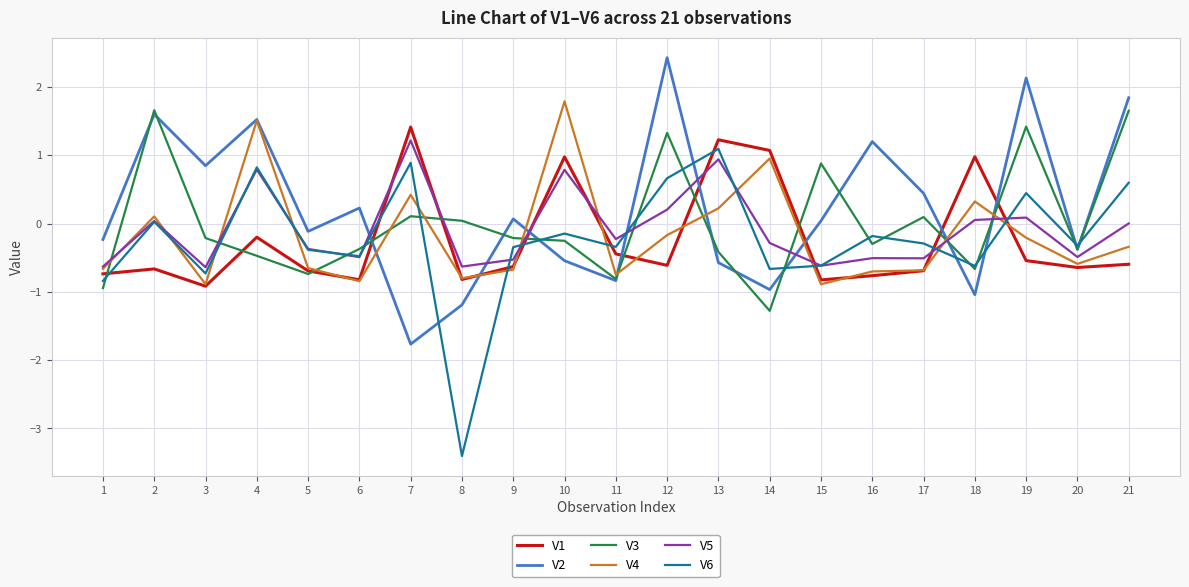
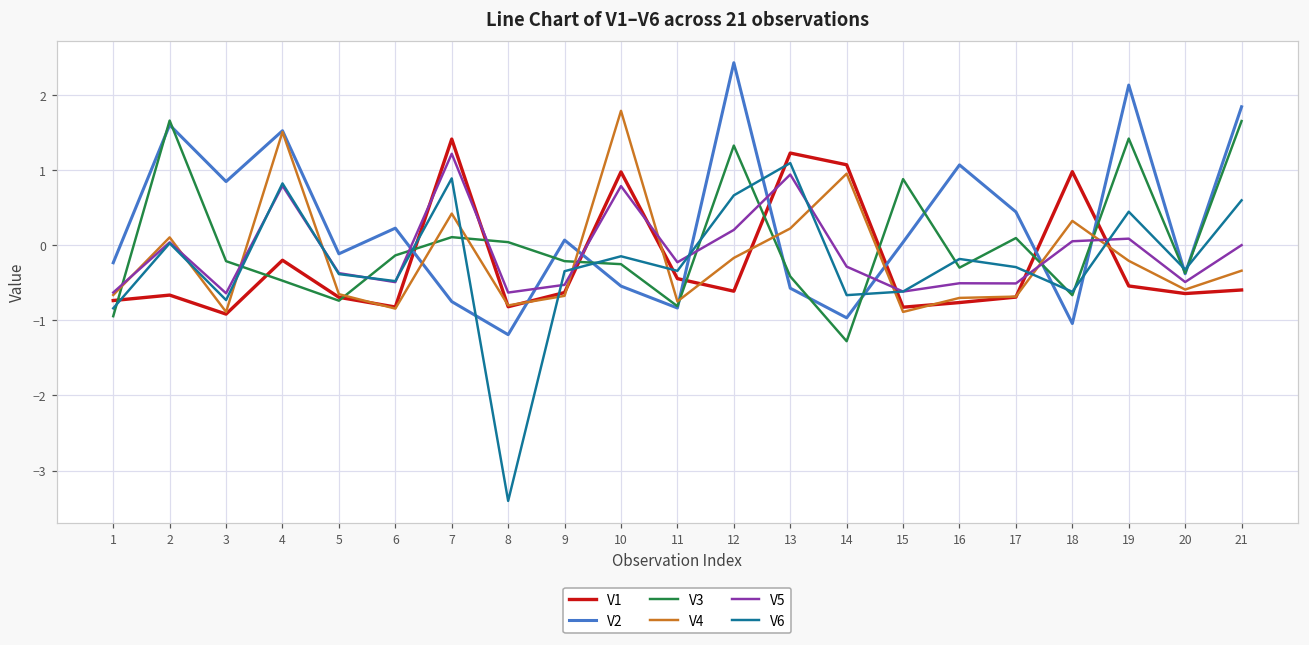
V3, 6: -0.4 -> -0.1
V2, 7: -1.8 -> -0.7
V2, 16: 1.2 -> 1.1
